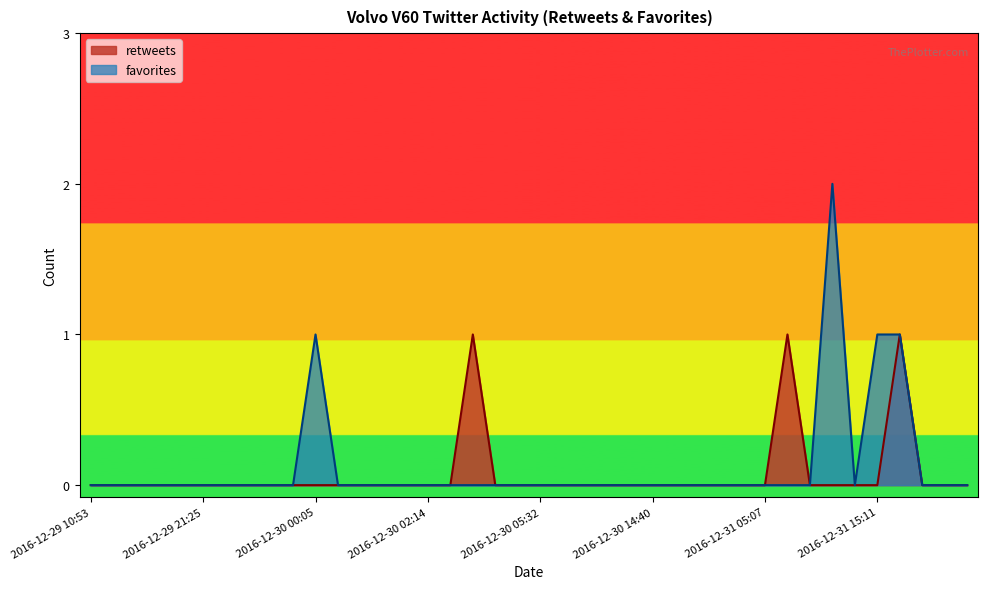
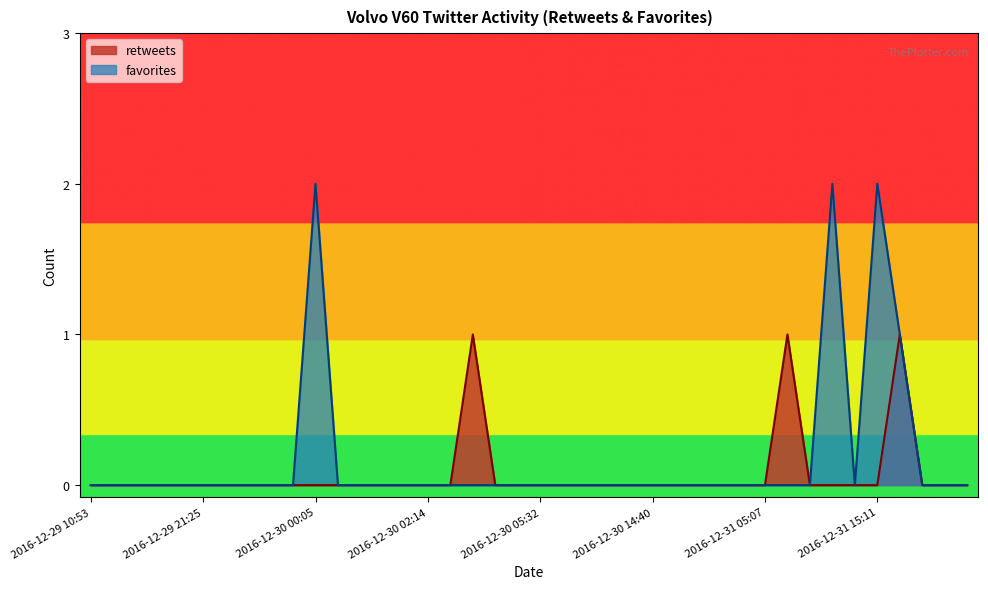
favorites, 2016-12-30 00:05: 1 -> 2
favorites, 2016-12-31 15:11: 1 -> 2
